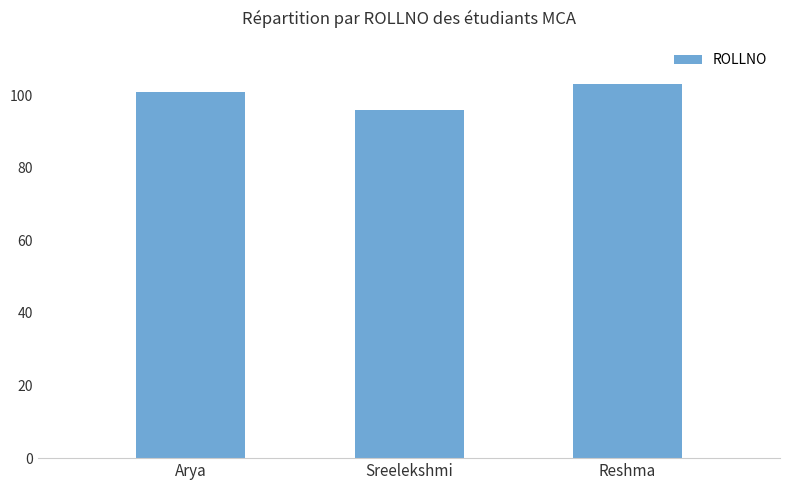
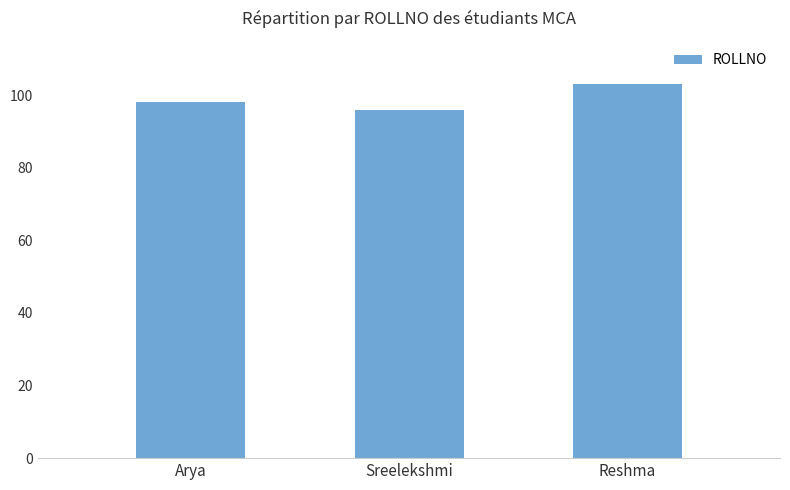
Arya: 101 -> 98
